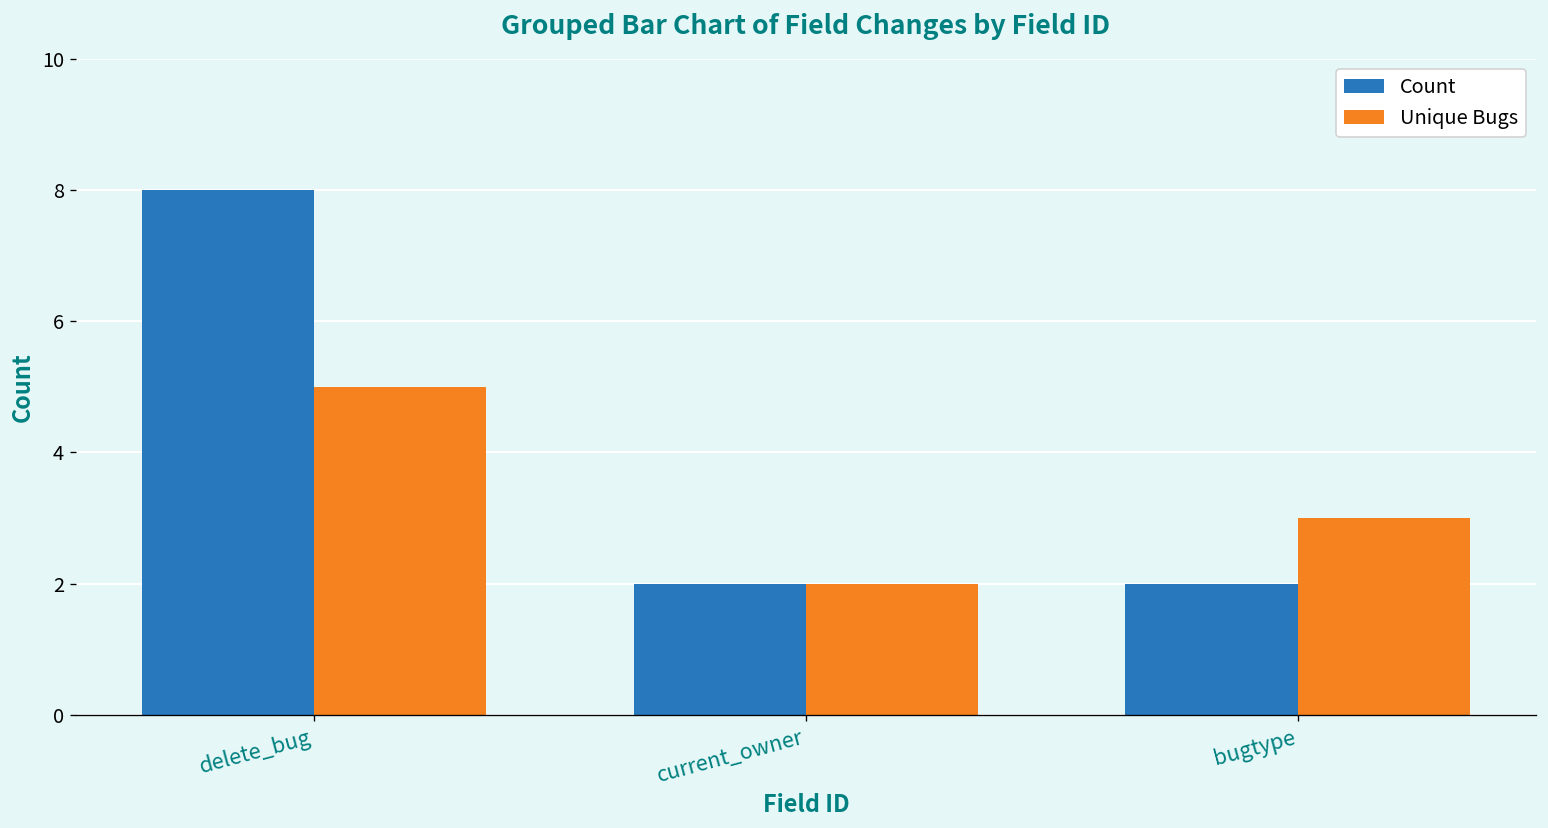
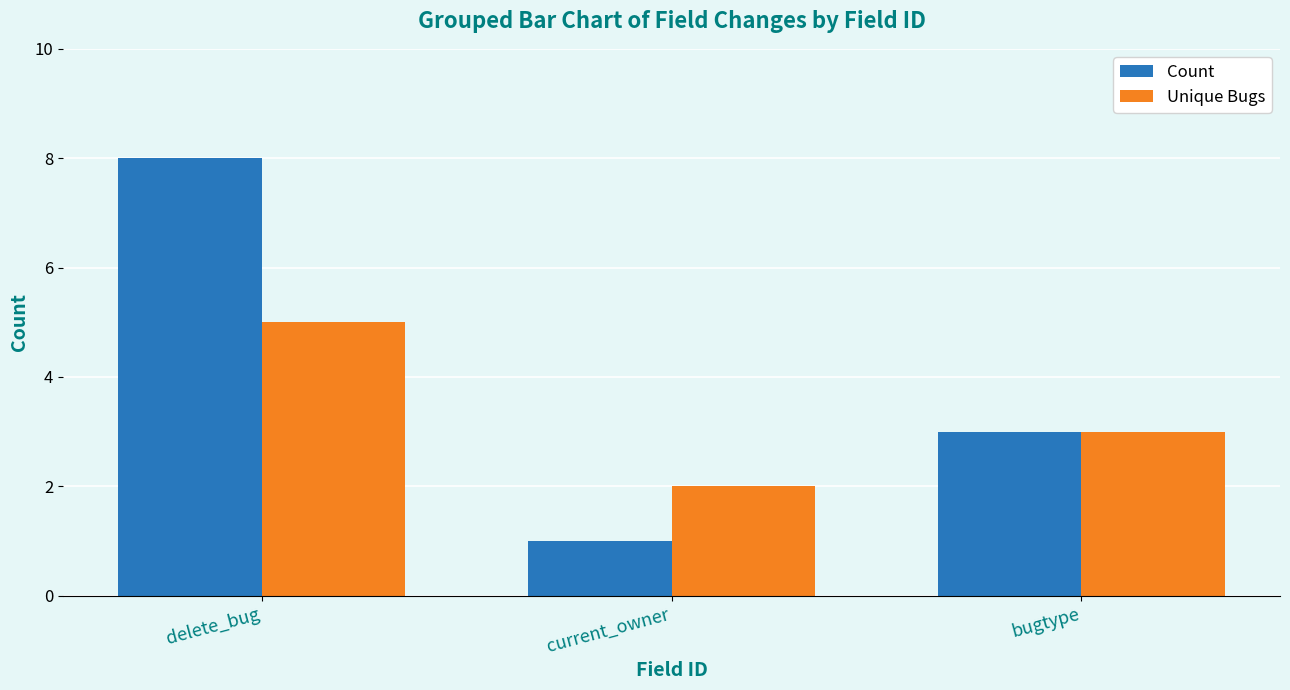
Count, current_owner: 2 -> 1
Count, bugtype: 2 -> 3
